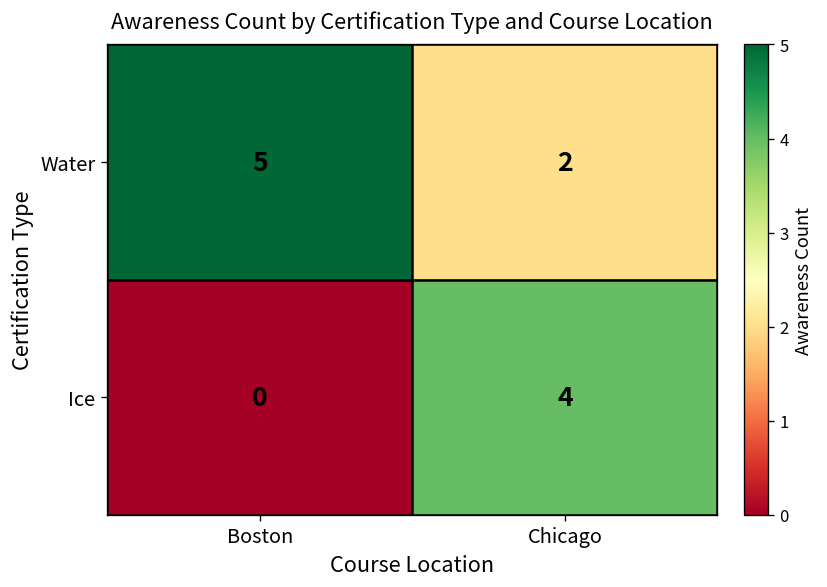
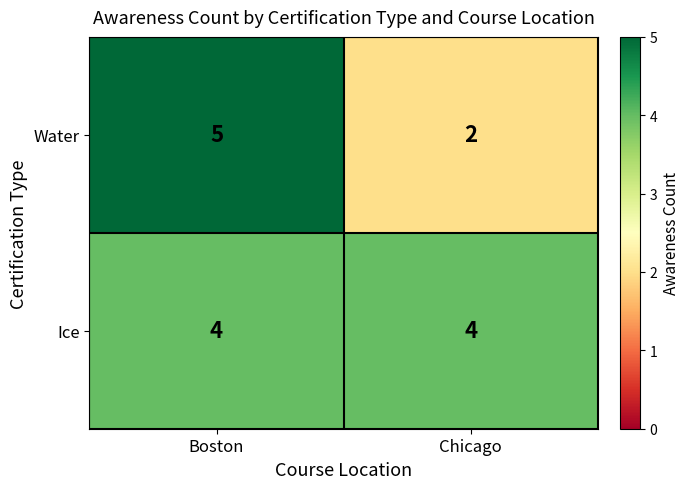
Ice, Boston: 0 -> 4
